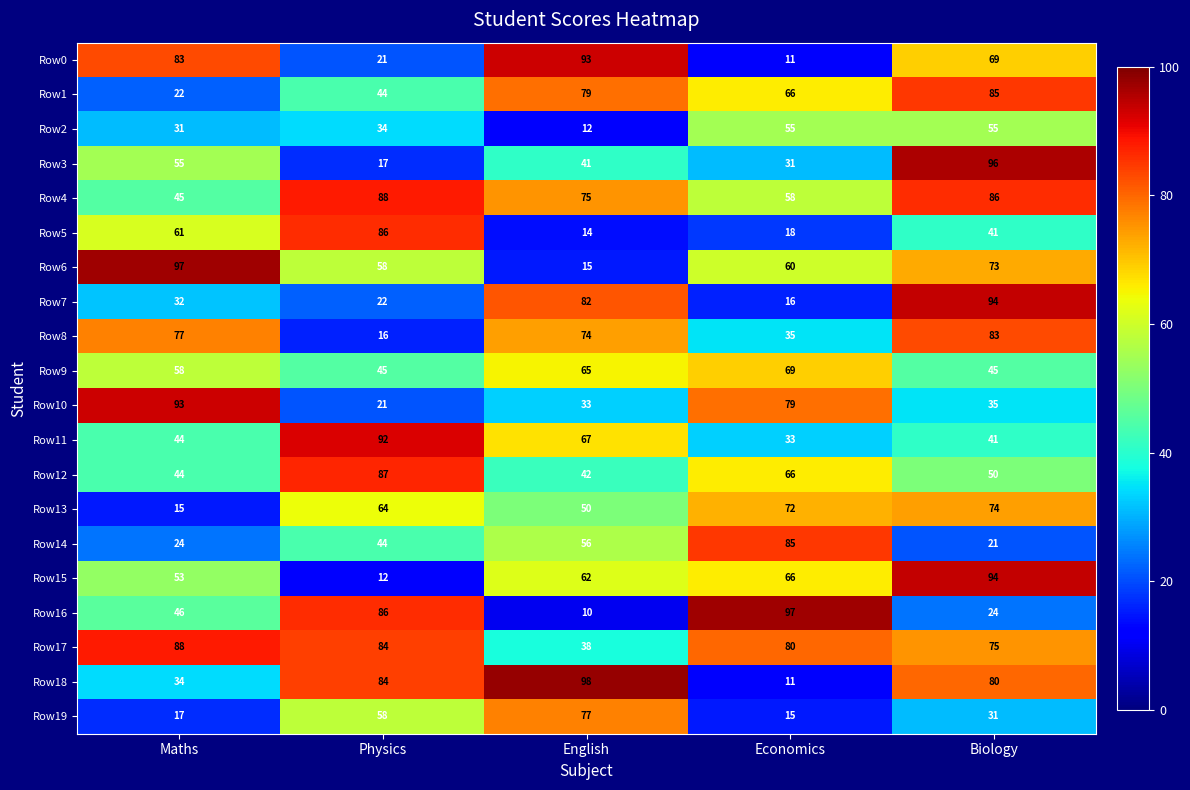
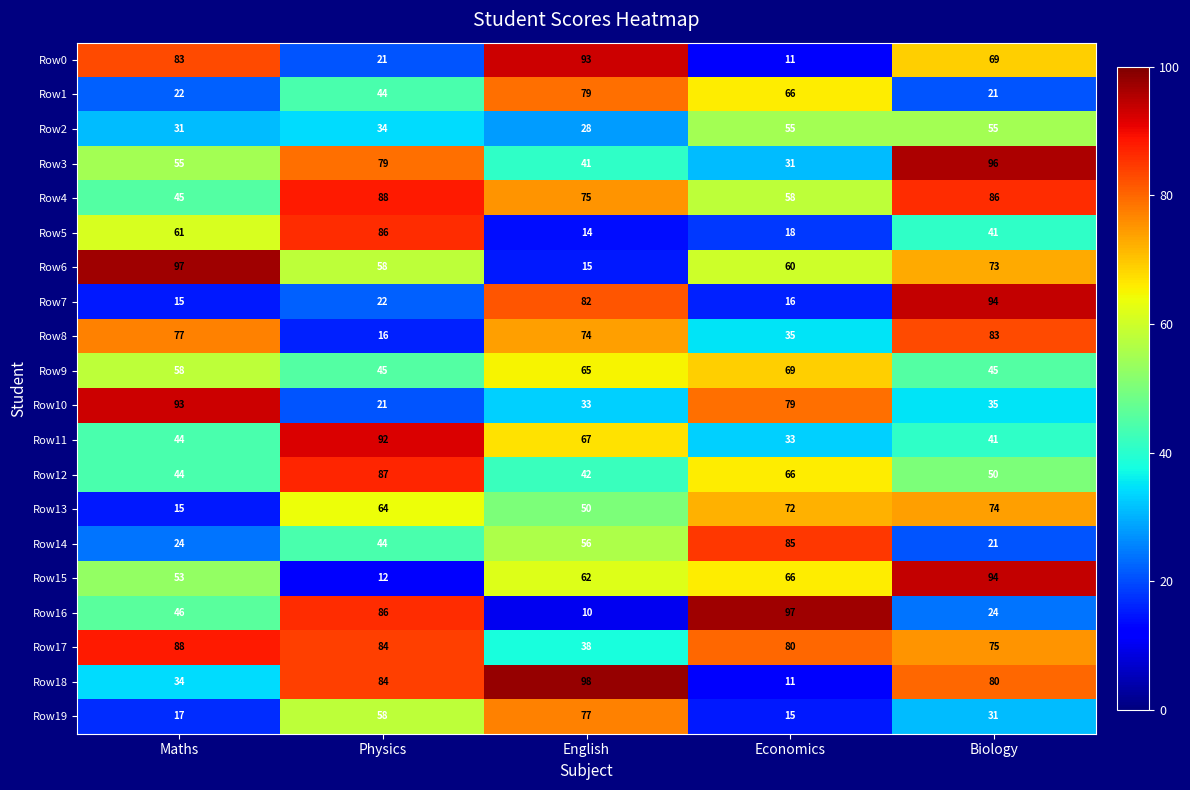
Row1, Biology: 85 -> 21
Row2, English: 12 -> 28
Row3, Physics: 17 -> 79
Row7, Maths: 32 -> 15
